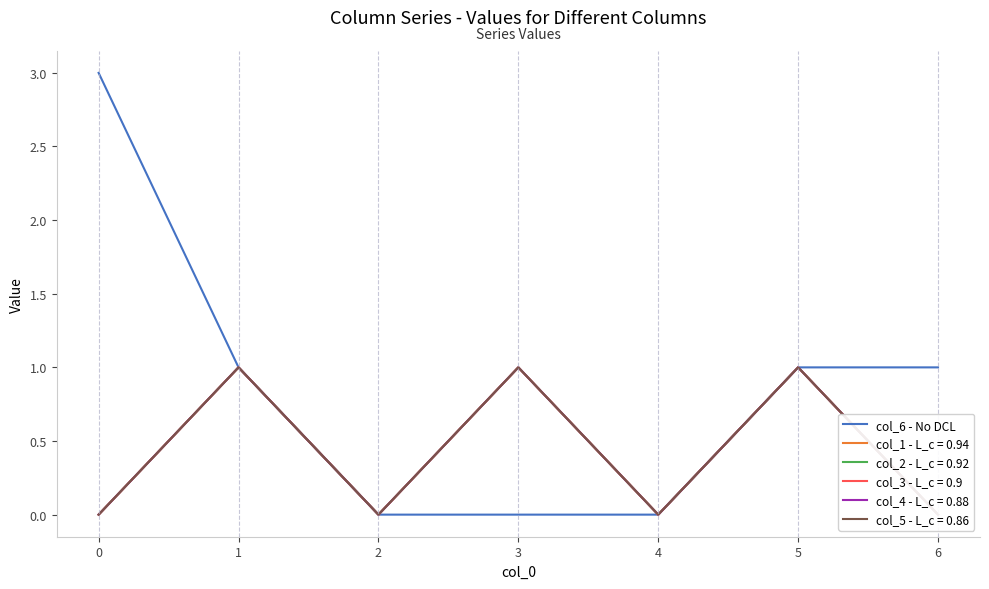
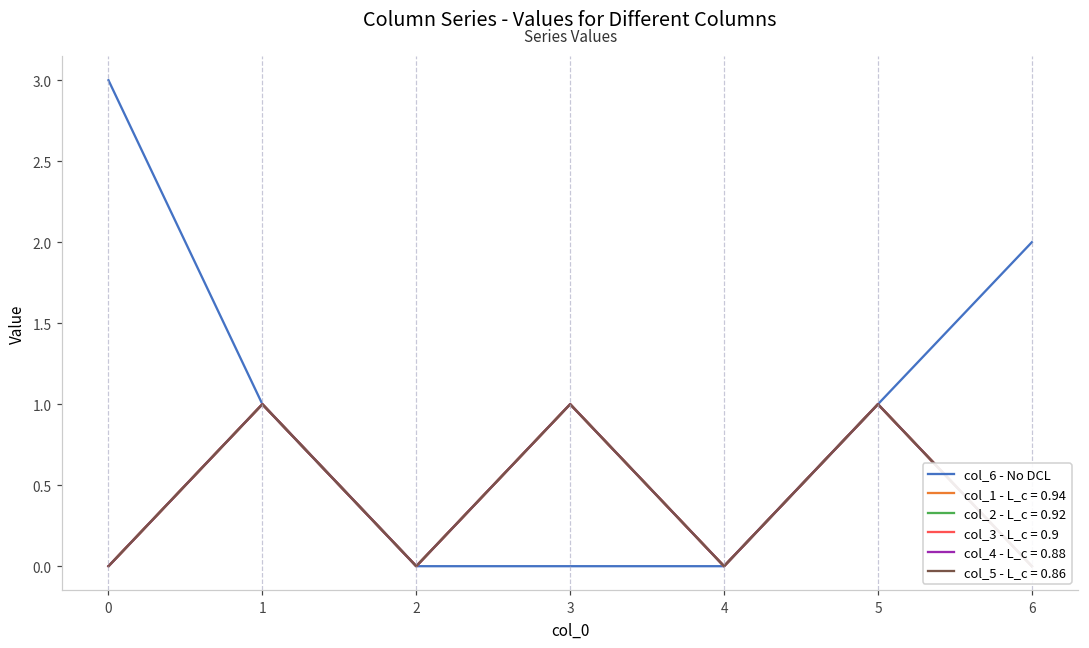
col_6 - No DCL, 6: 1 -> 2
